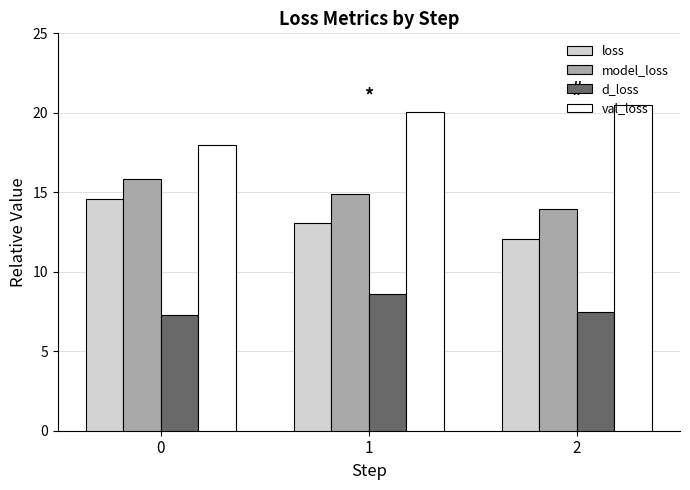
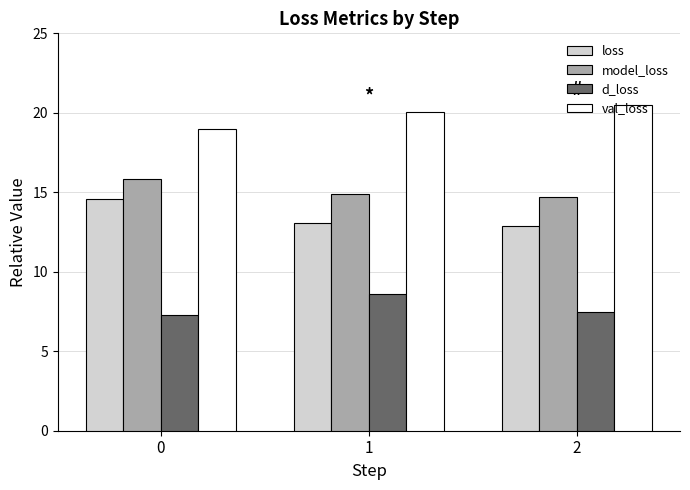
val_loss, 0: 17.9 -> 19.0
loss, 2: 12.0 -> 12.9
model_loss, 2: 13.9 -> 14.7
